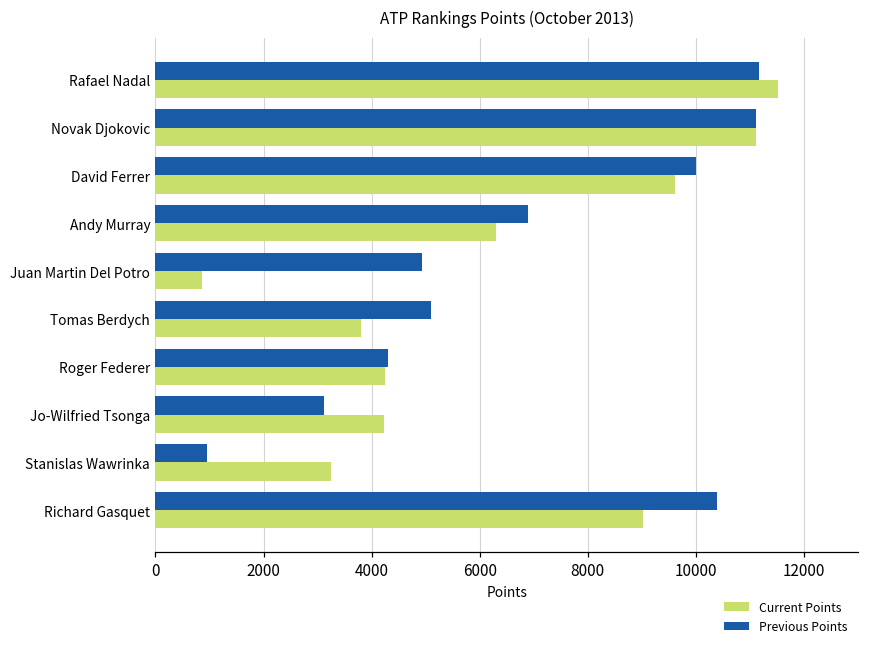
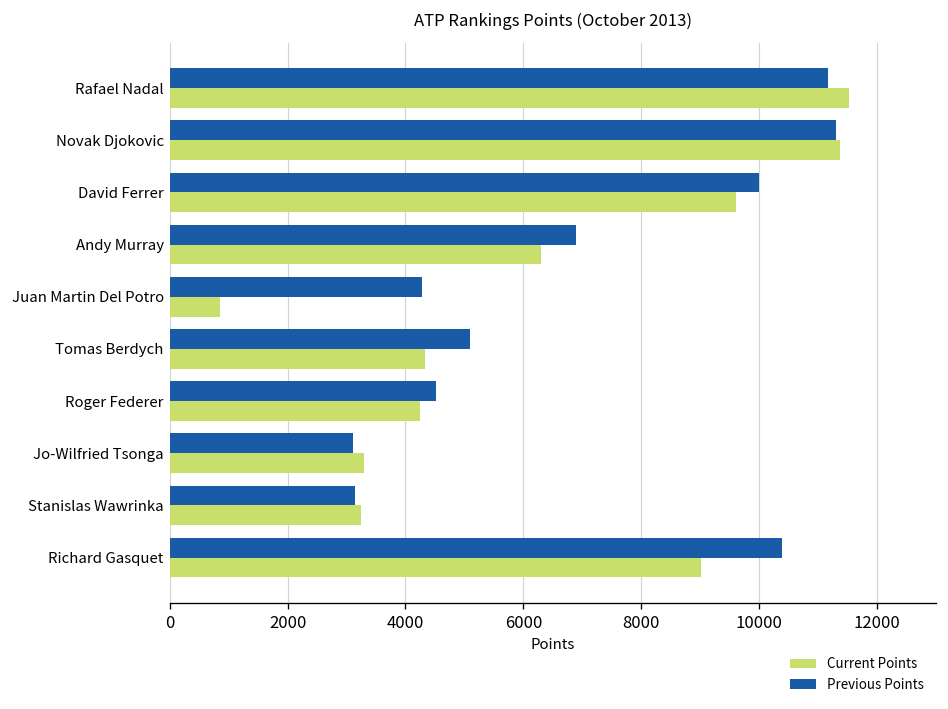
Previous Points, Novak Djokovic: 11100 -> 11300
Current Points, Novak Djokovic: 11100 -> 11400
Previous Points, Juan Martin Del Potro: 4900 -> 4300
Current Points, Tomas Berdych: 3800 -> 4300
Previous Points, Roger Federer: 4300 -> 4500
Current Points, Jo-Wilfried Tsonga: 4200 -> 3300
Previous Points, Stanislas Wawrinka: 900 -> 3200
